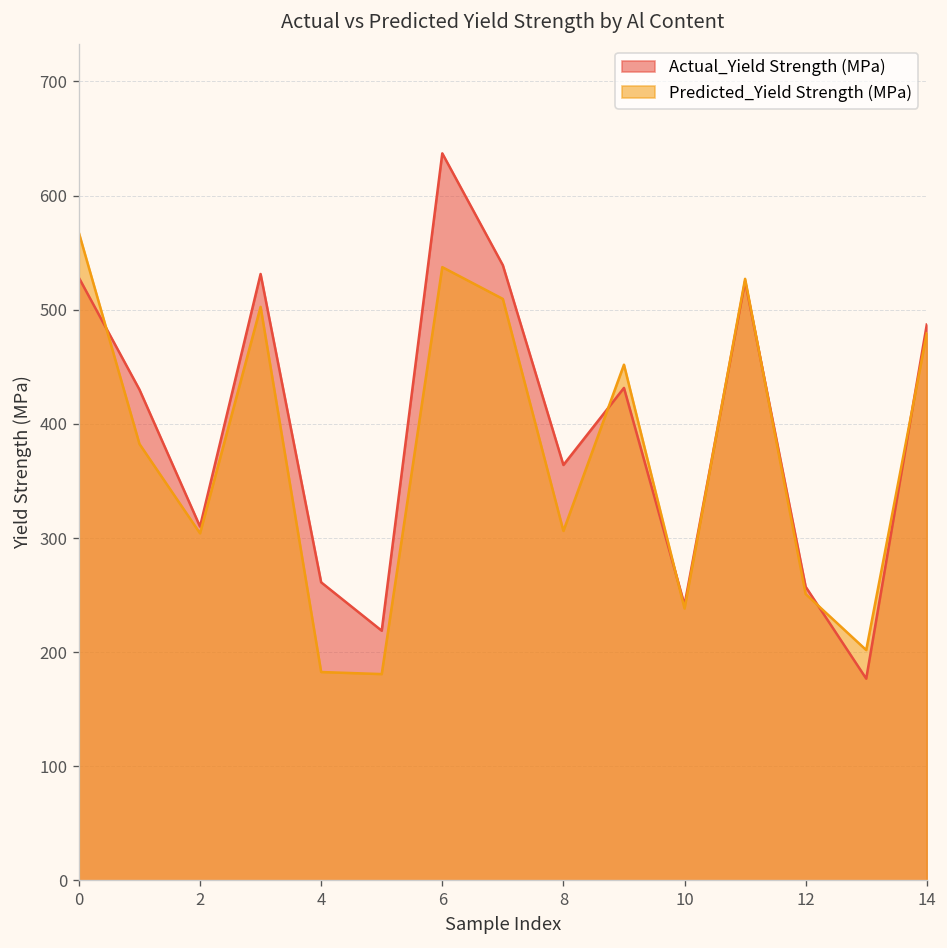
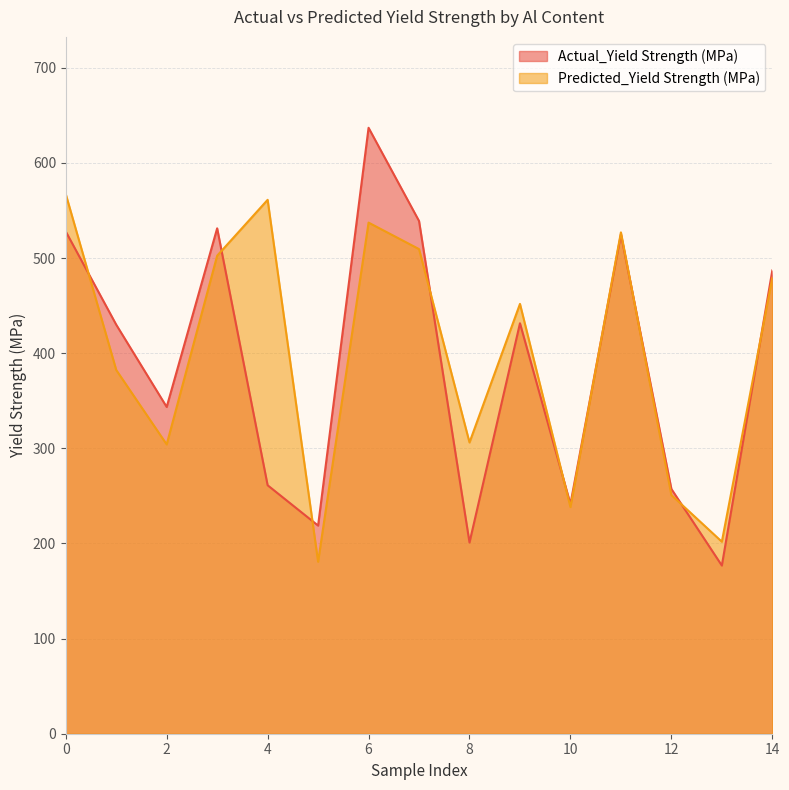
Actual_Yield Strength (MPa), 2: 310 -> 340
Predicted_Yield Strength (MPa), 4: 180 -> 560
Actual_Yield Strength (MPa), 8: 360 -> 200
